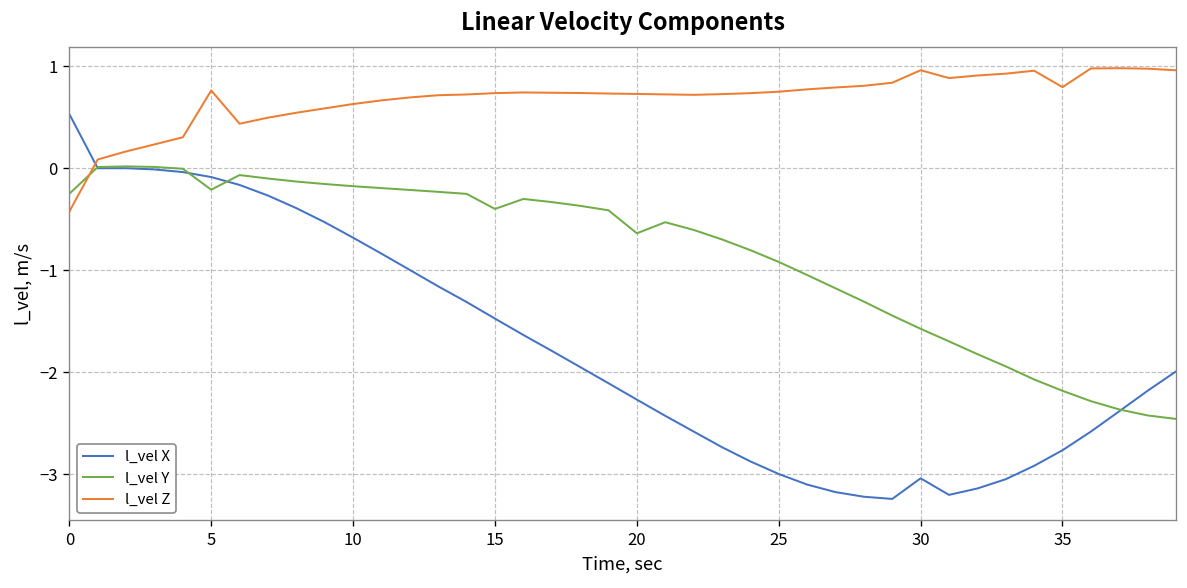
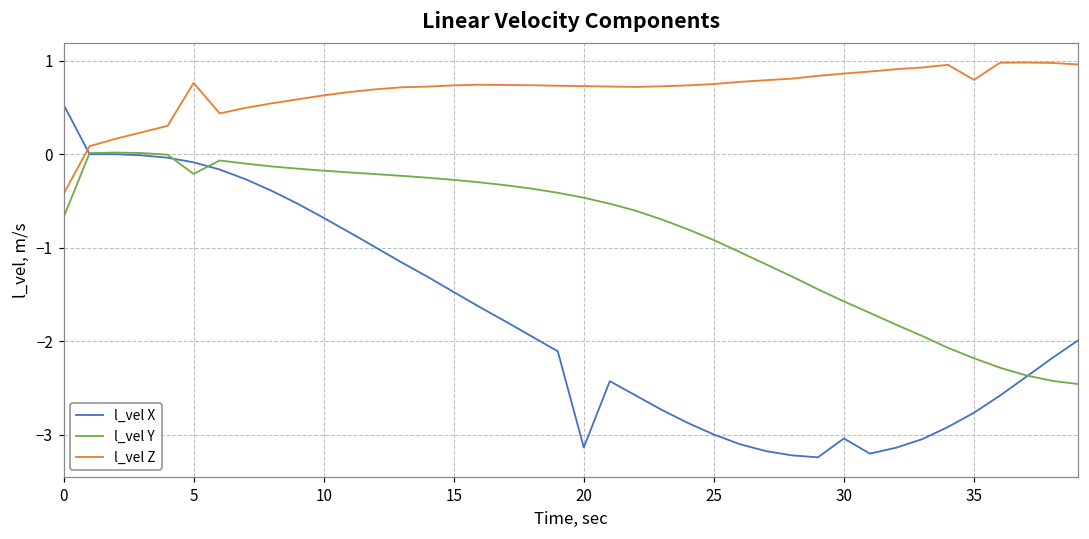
l_vel Y, 0: -0.2 -> -0.7
l_vel Y, 15: -0.4 -> -0.3
l_vel X, 20: -2.3 -> -3.1
l_vel Y, 20: -0.6 -> -0.5
l_vel Z, 30: 1.0 -> 0.9
